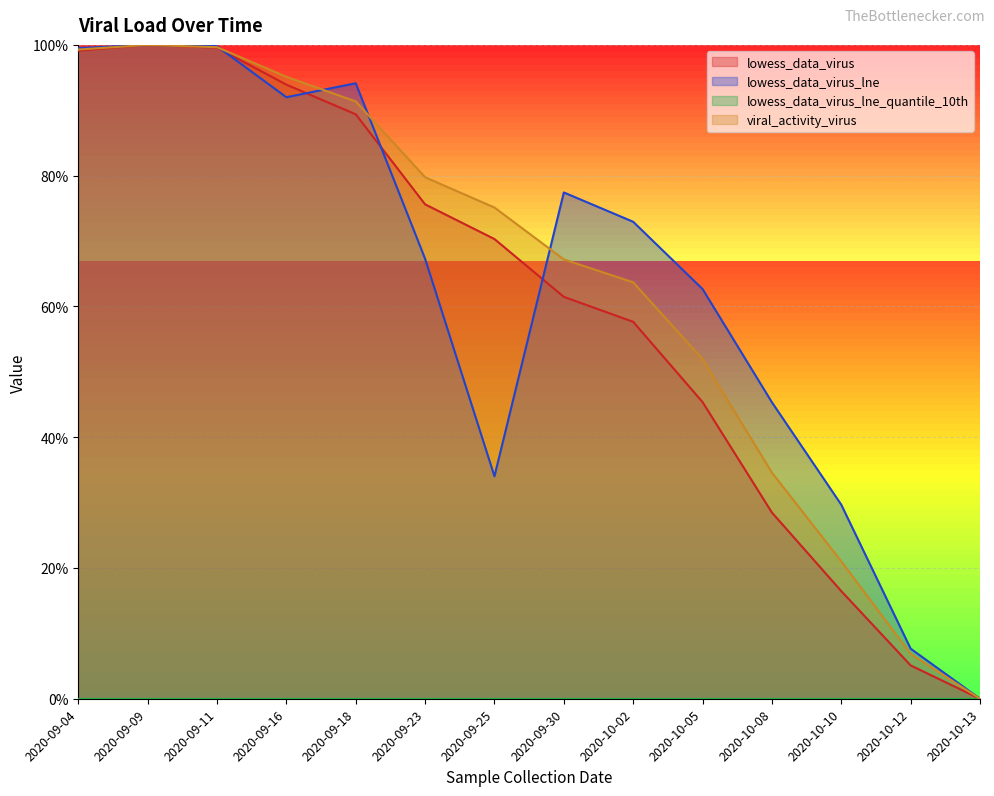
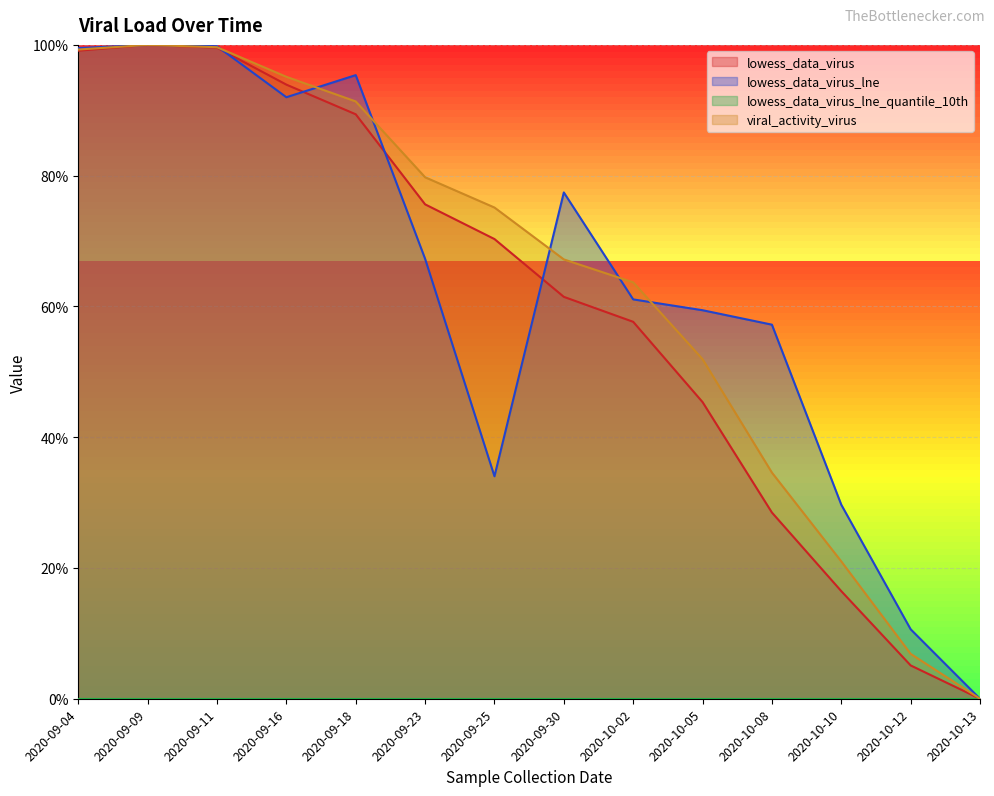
lowess_data_virus_lne, 2020-09-18: 94% -> 95%
lowess_data_virus_lne, 2020-10-02: 73% -> 61%
lowess_data_virus_lne, 2020-10-05: 63% -> 59%
lowess_data_virus_lne, 2020-10-08: 45% -> 57%
lowess_data_virus_lne, 2020-10-12: 8% -> 11%
